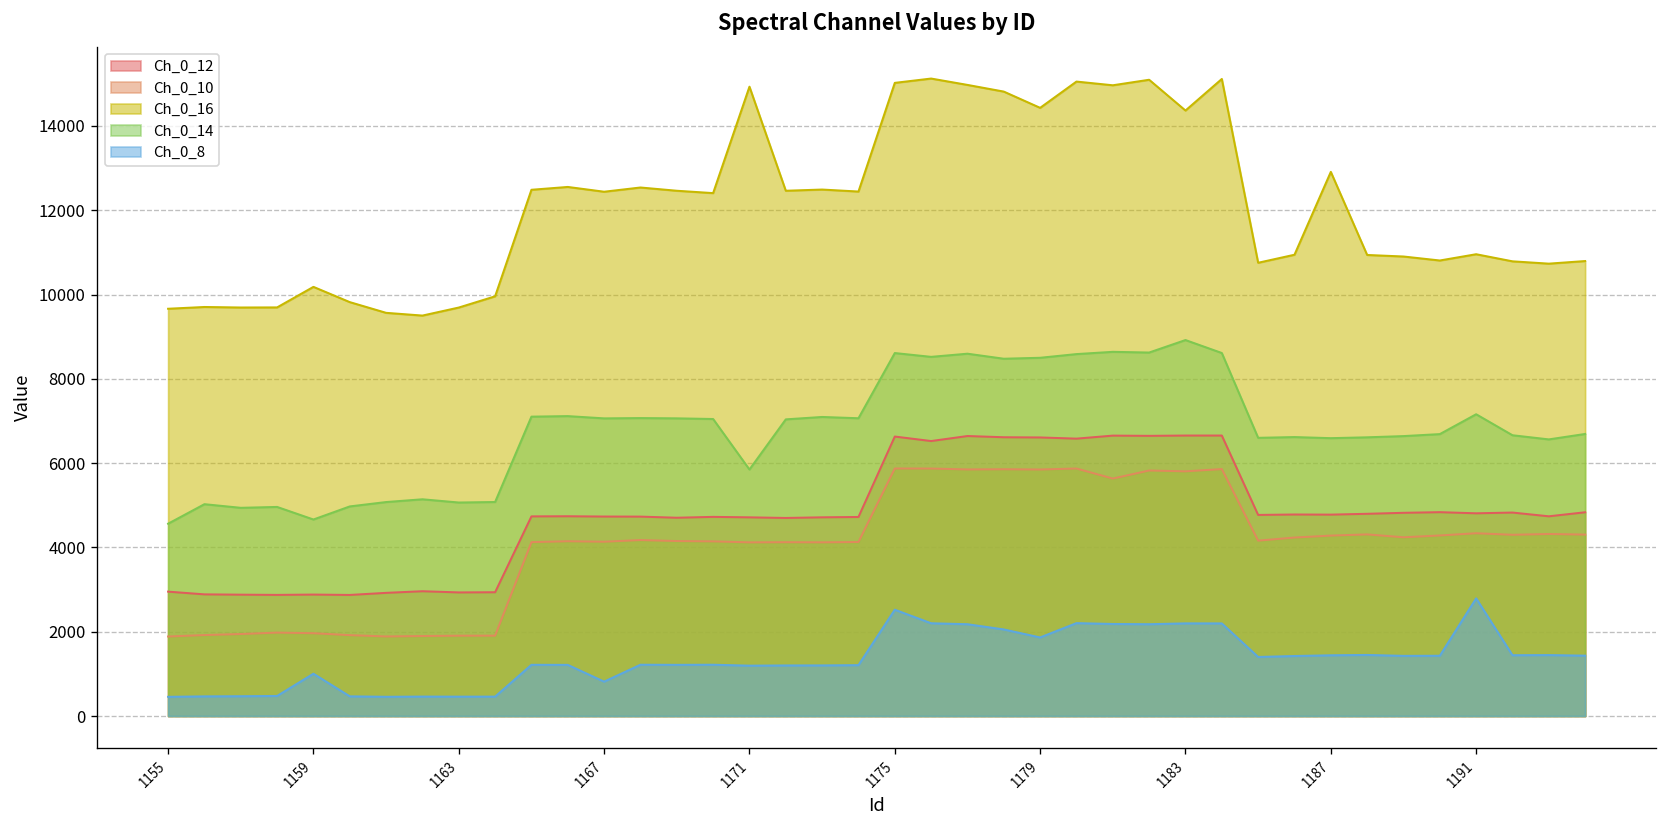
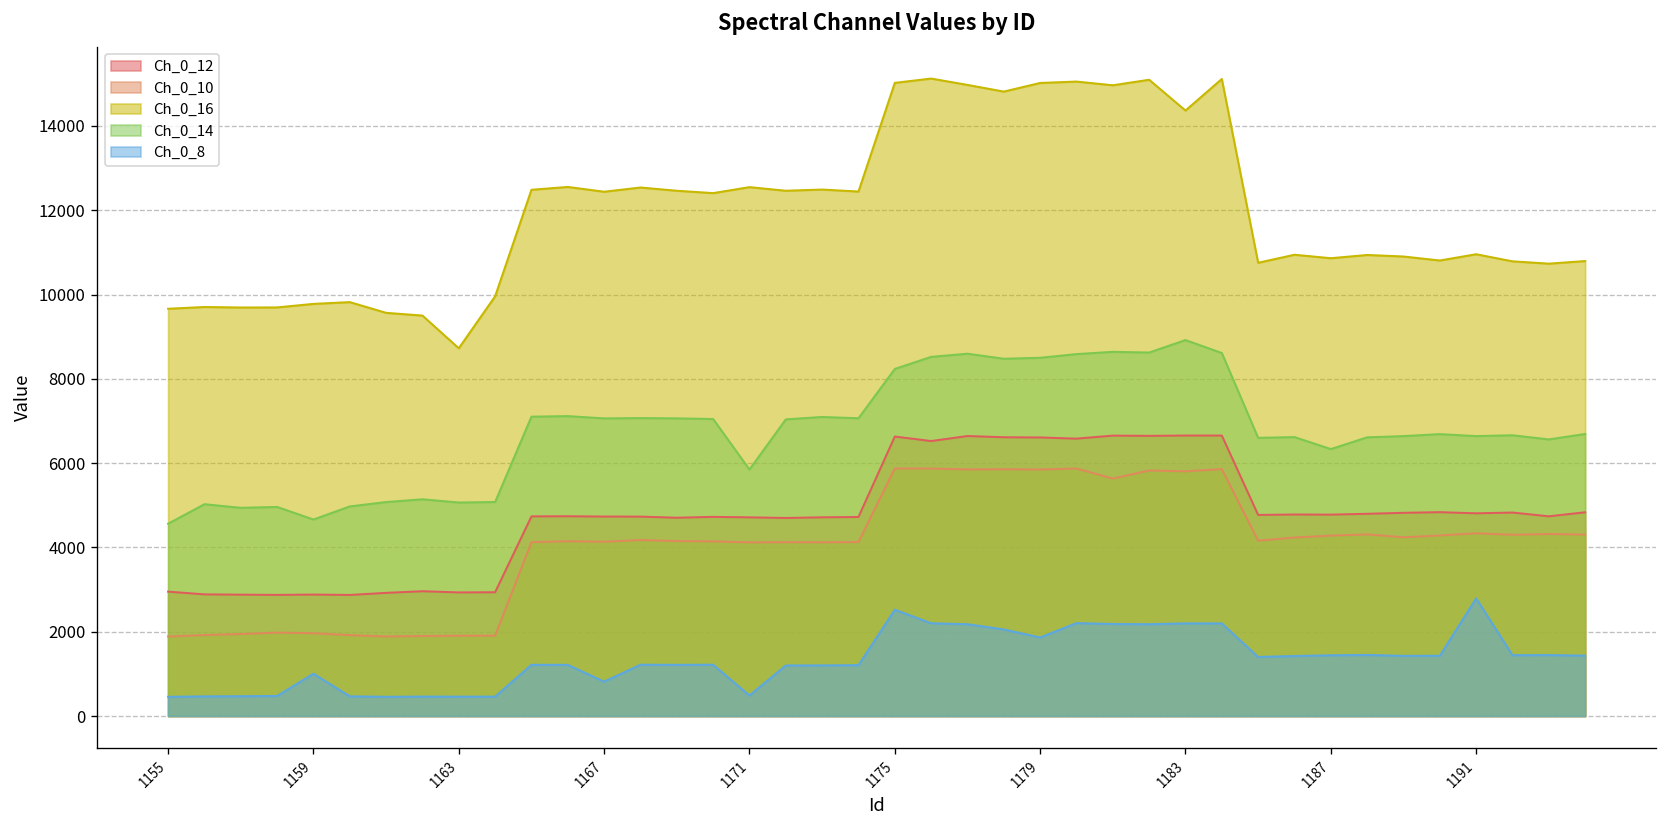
Ch_0_16, 1159: 10200 -> 9800
Ch_0_16, 1163: 9700 -> 8700
Ch_0_16, 1171: 14900 -> 12500
Ch_0_8, 1171: 1200 -> 500
Ch_0_14, 1175: 8600 -> 8200
Ch_0_16, 1179: 14400 -> 15000
Ch_0_16, 1187: 12900 -> 10900
Ch_0_14, 1187: 6600 -> 6300
Ch_0_14, 1191: 7200 -> 6600
